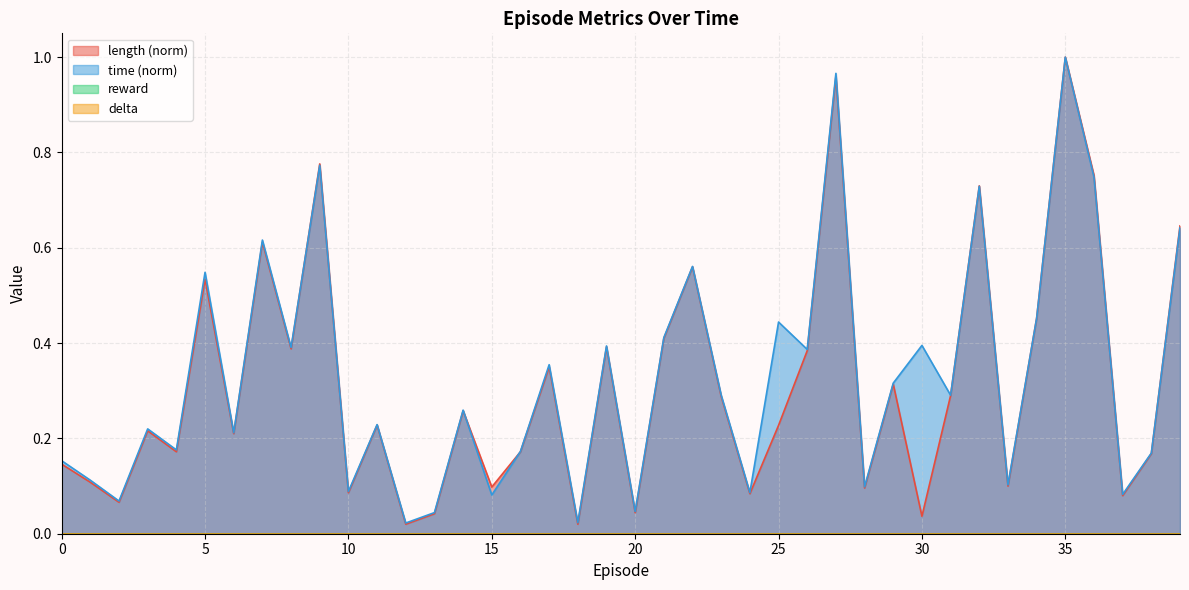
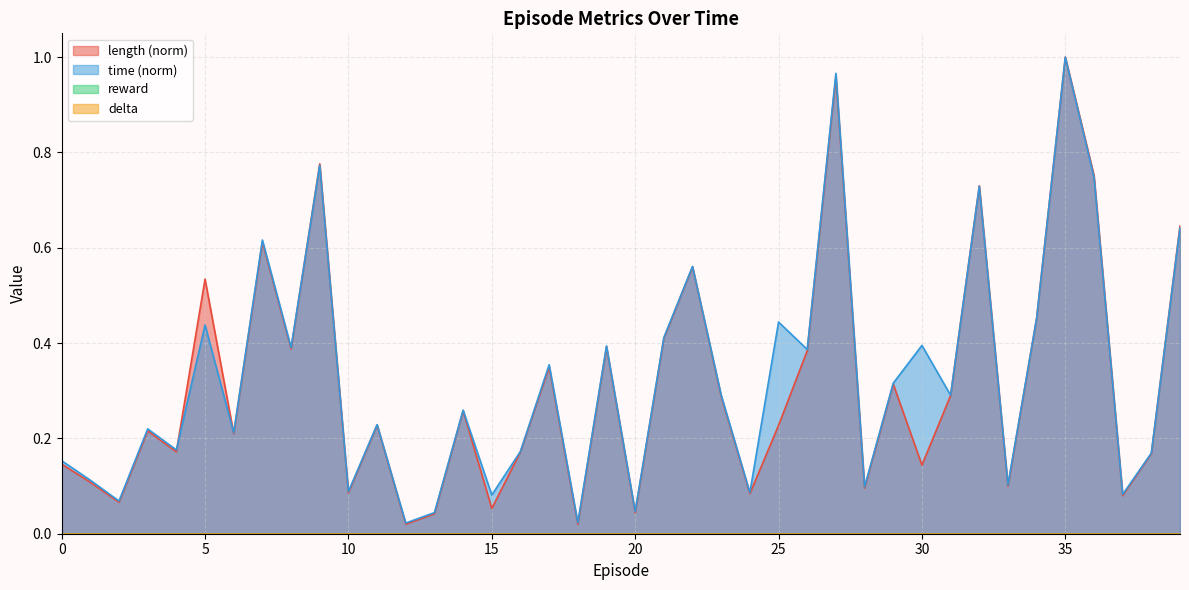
time (norm), 5: 0.55 -> 0.44
length (norm), 15: 0.10 -> 0.05
length (norm), 30: 0.04 -> 0.14
